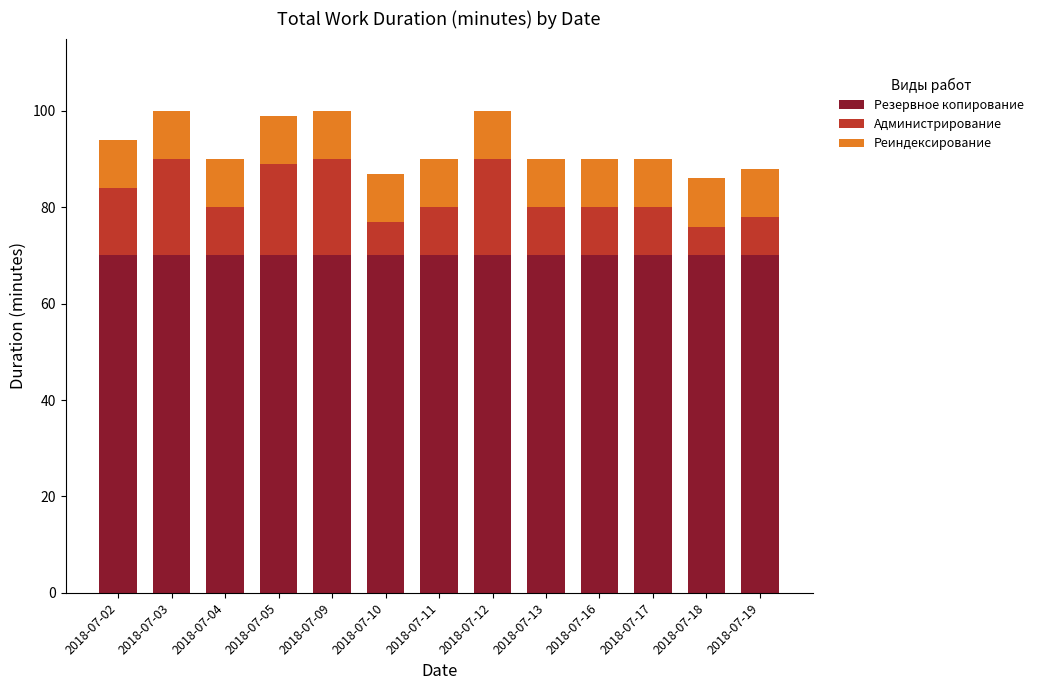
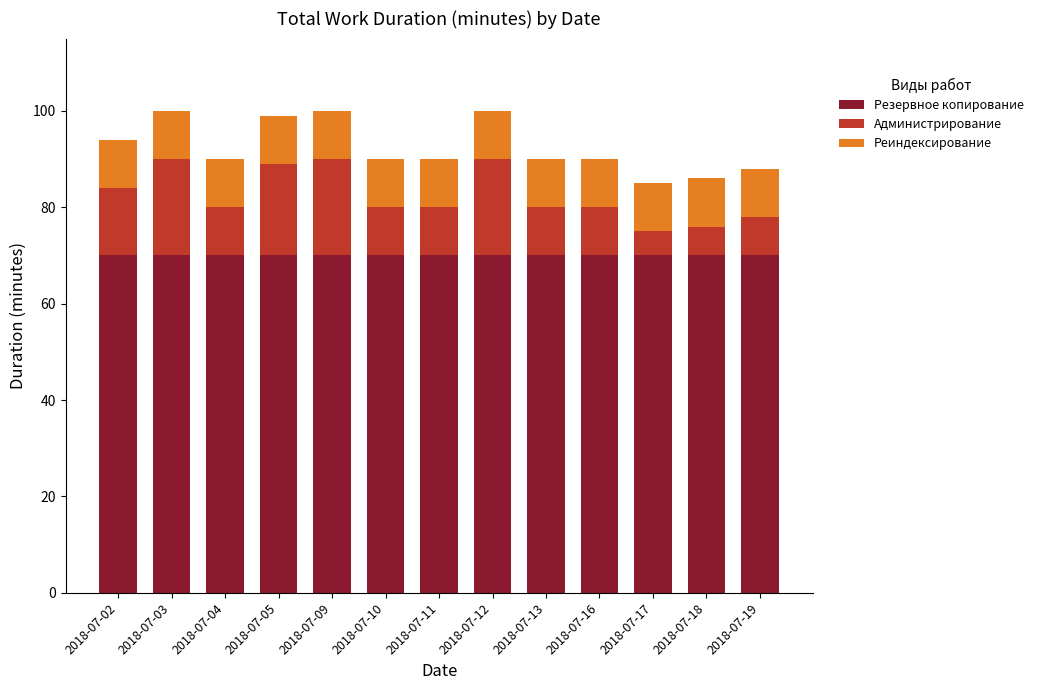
Администрирование, 2018-07-10: 7 -> 10
Администрирование, 2018-07-17: 10 -> 5
